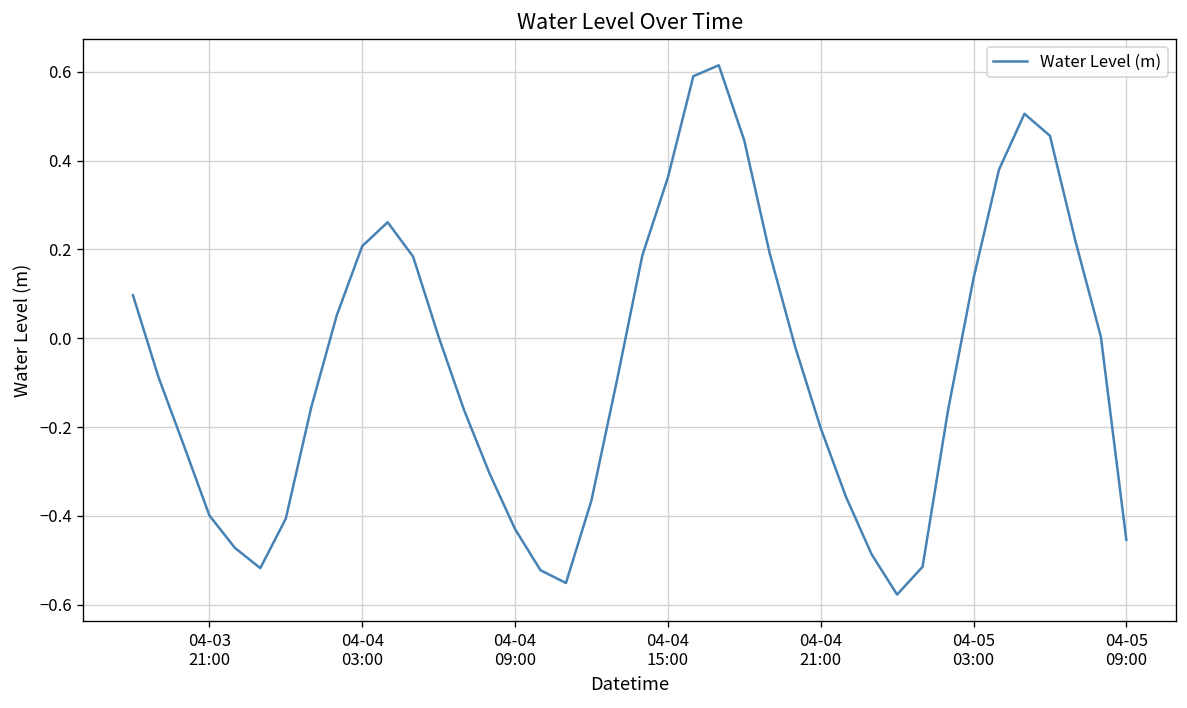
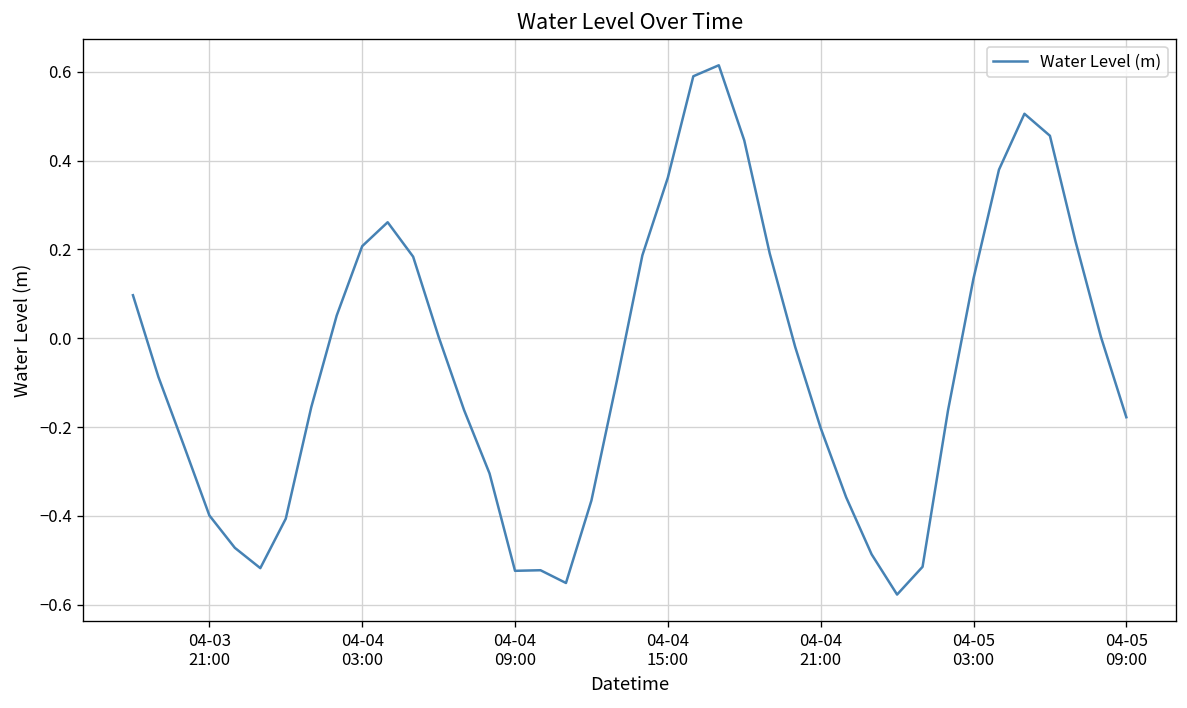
04-04 09:00: -0.43 -> -0.52
04-05 09:00: -0.45 -> -0.18
